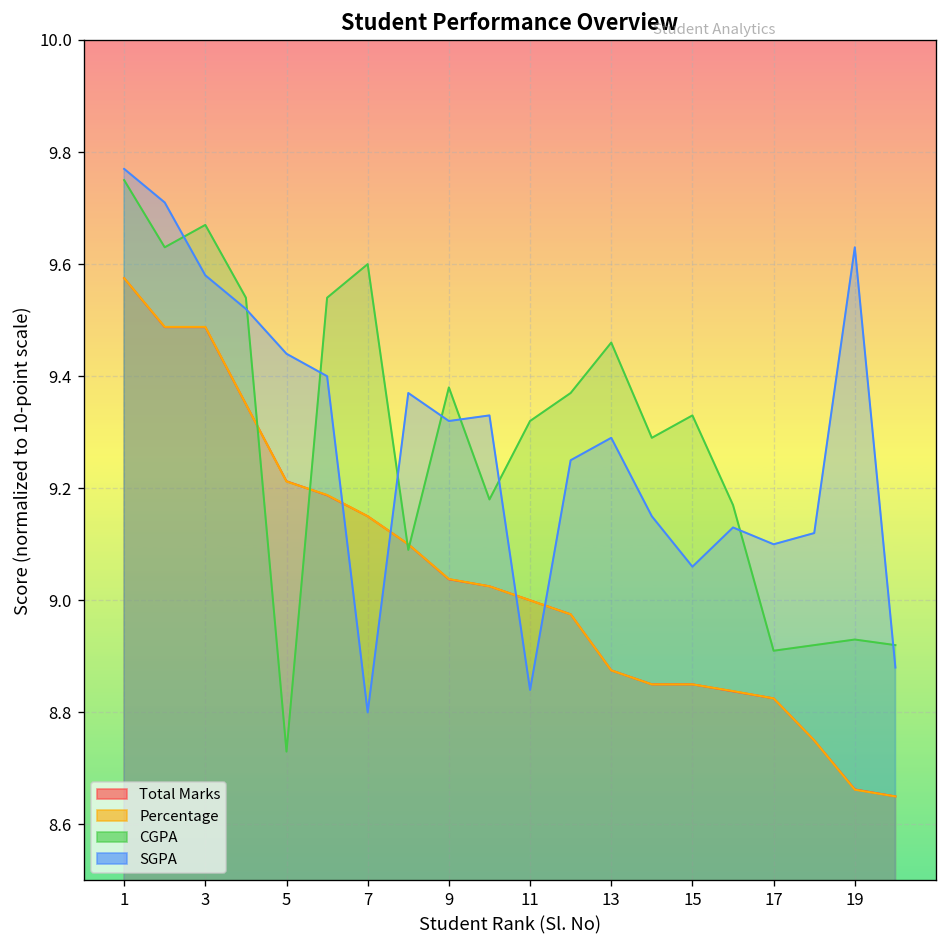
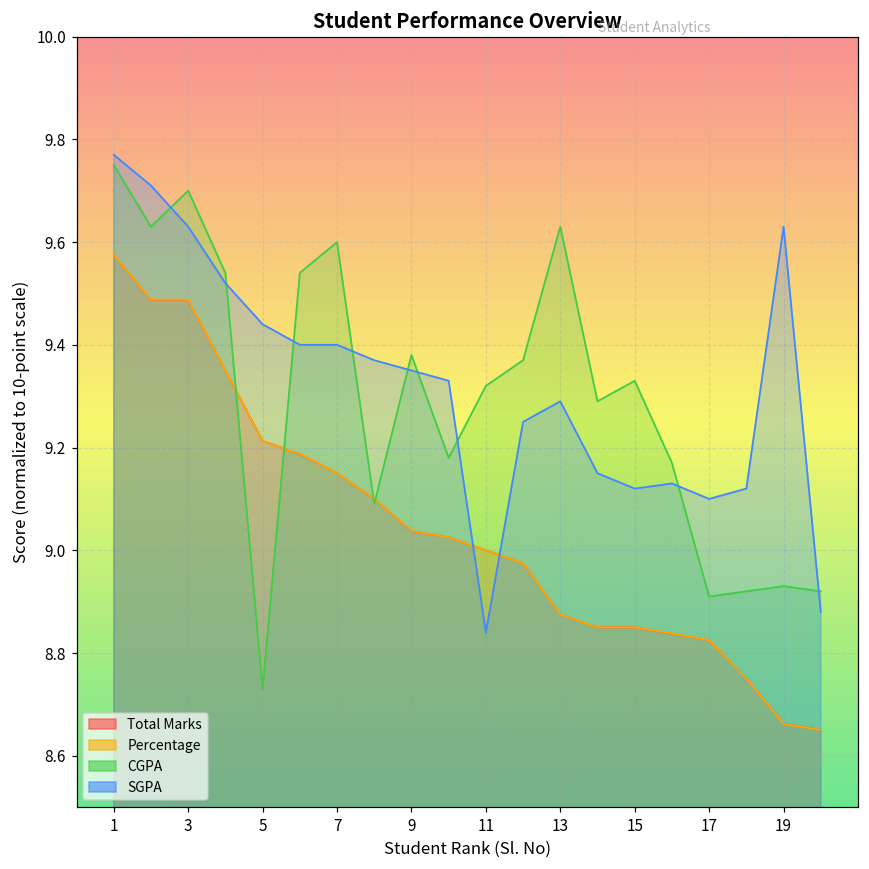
CGPA, 3: 9.67 -> 9.70
SGPA, 3: 9.58 -> 9.63
SGPA, 7: 8.8 -> 9.4
SGPA, 9: 9.32 -> 9.35
CGPA, 13: 9.46 -> 9.63
SGPA, 15: 9.06 -> 9.12
